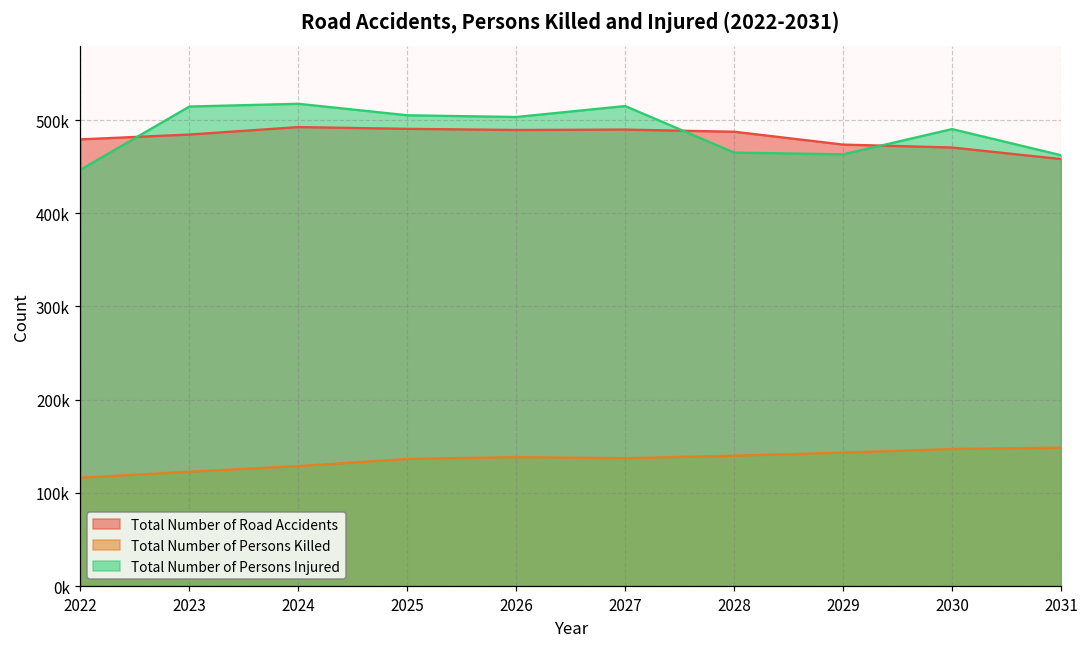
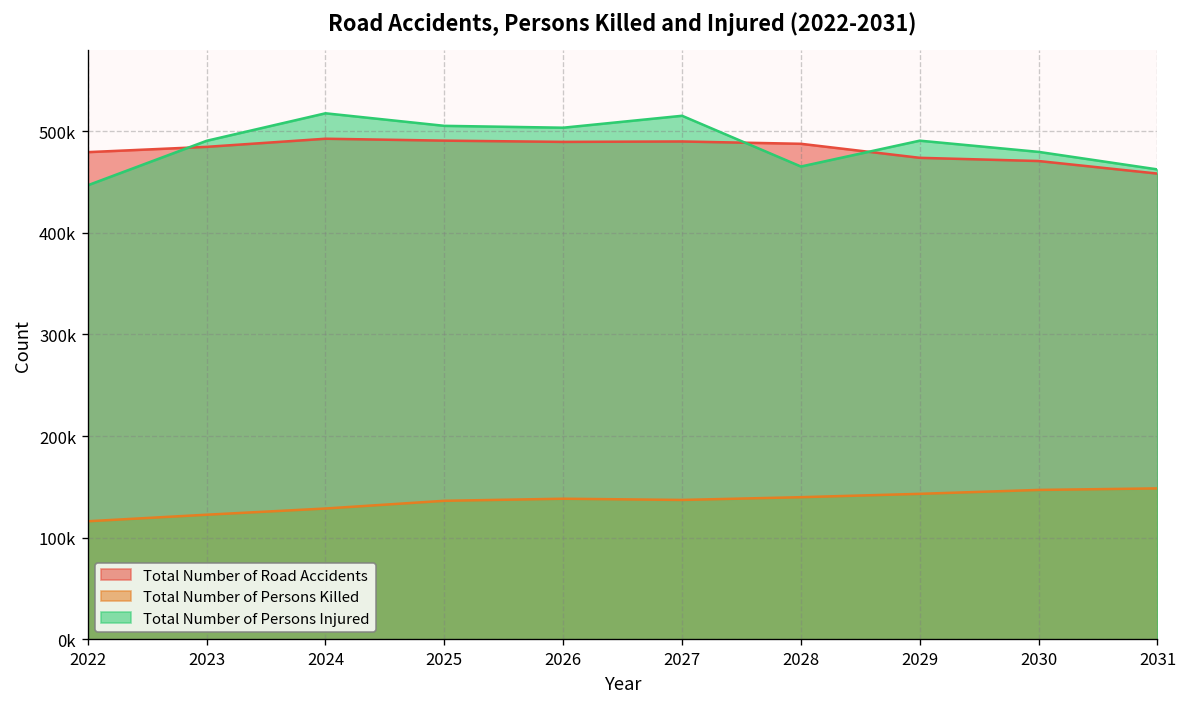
Total Number of Persons Injured, 2023: 510000 -> 490000
Total Number of Persons Injured, 2029: 460000 -> 490000
Total Number of Persons Injured, 2030: 490000 -> 480000
